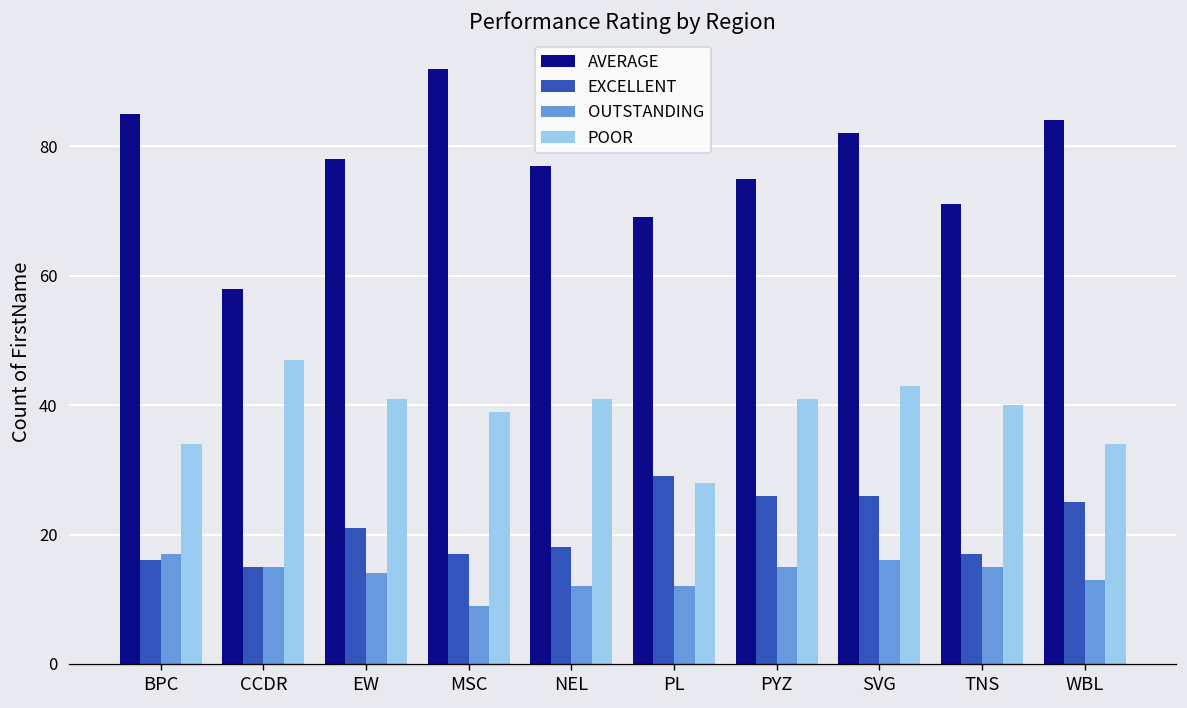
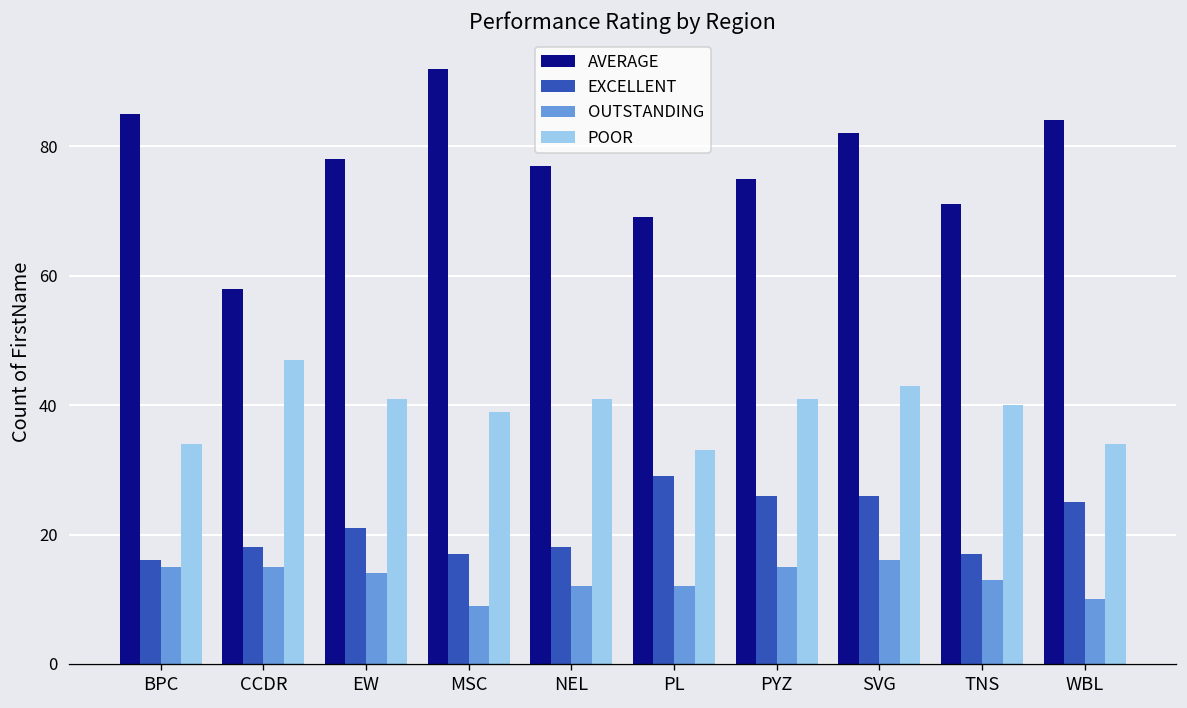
OUTSTANDING, BPC: 17 -> 15
EXCELLENT, CCDR: 15 -> 18
POOR, PL: 28 -> 33
OUTSTANDING, TNS: 15 -> 13
OUTSTANDING, WBL: 13 -> 10
